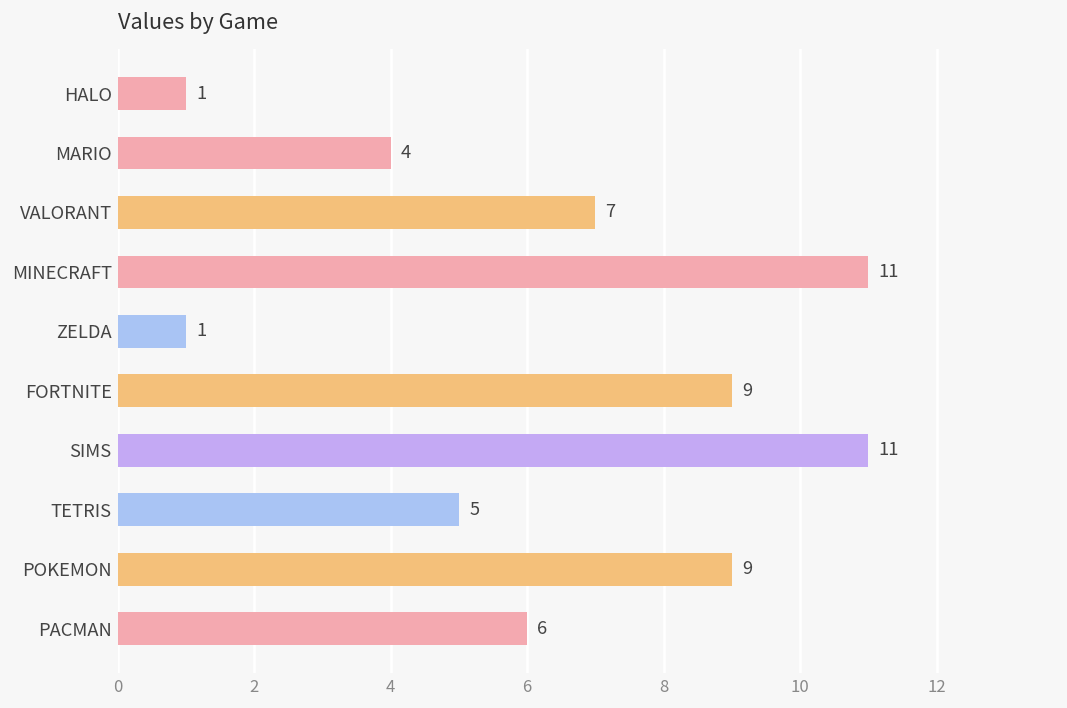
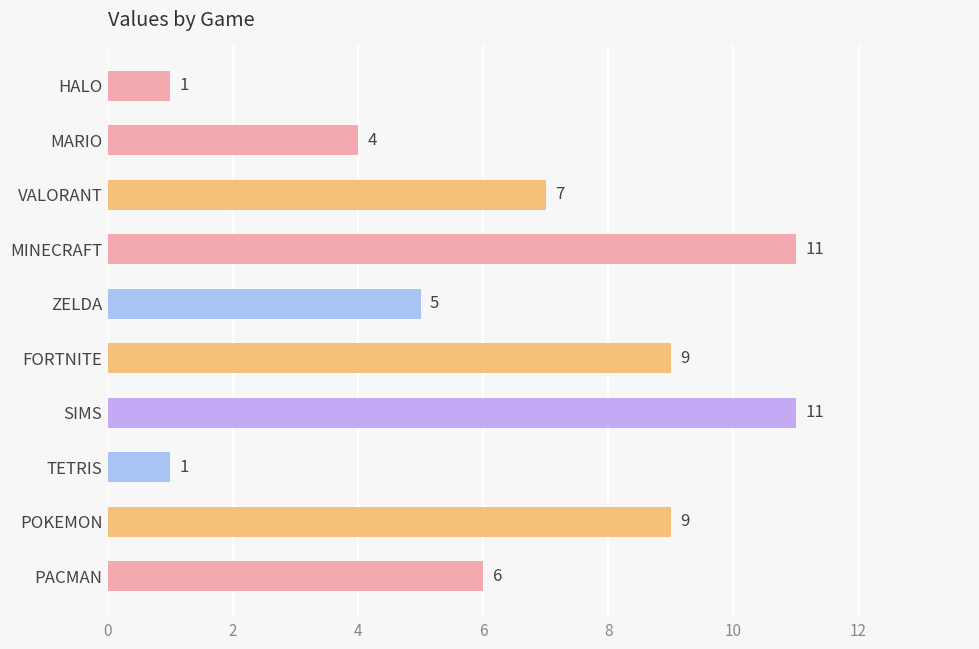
ZELDA: 1 -> 5
TETRIS: 5 -> 1
